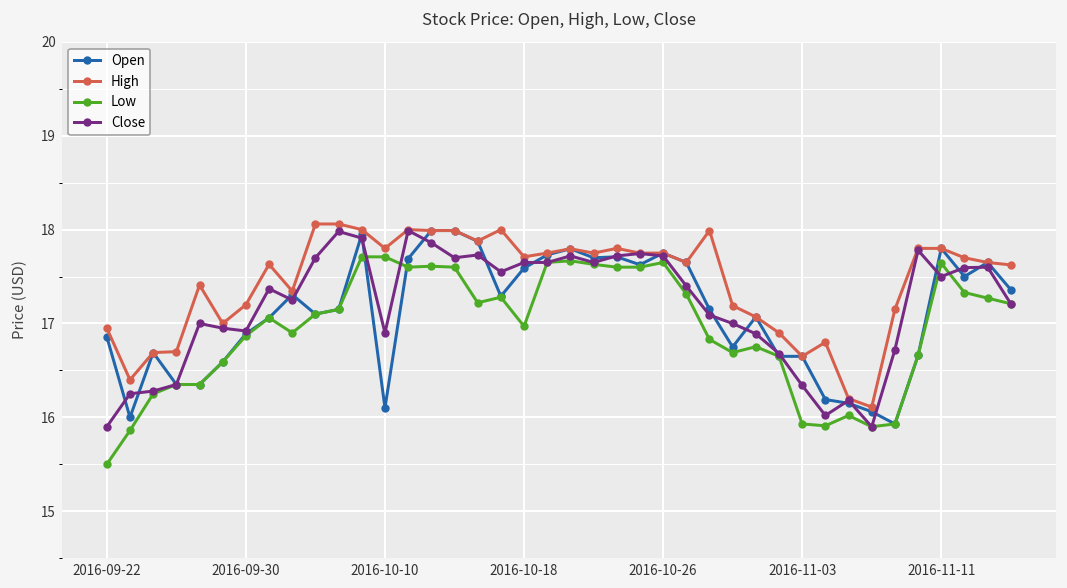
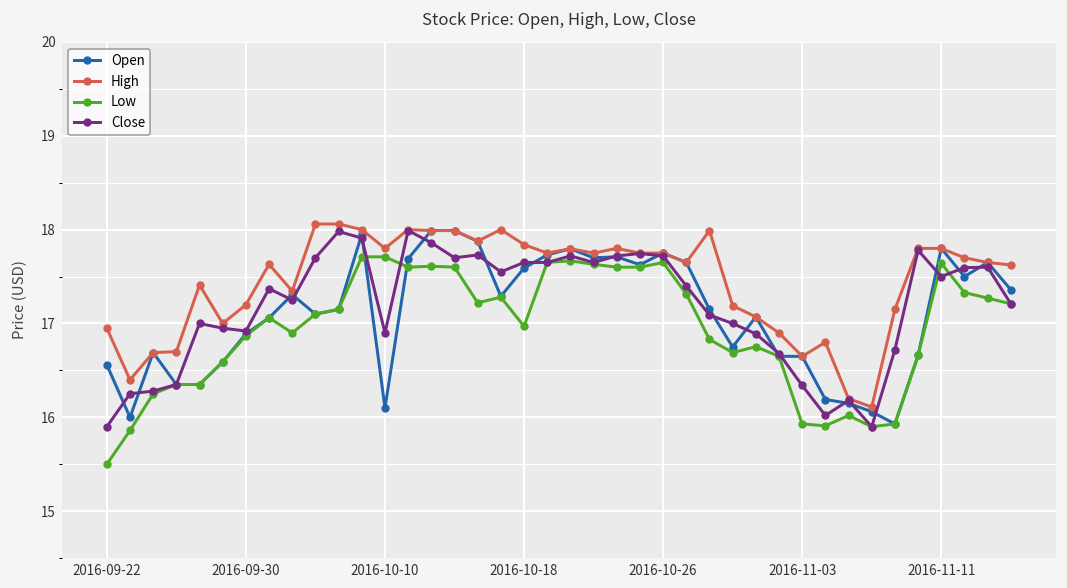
Open, 2016-09-22: 16.9 -> 16.6
High, 2016-10-18: 17.7 -> 17.8
